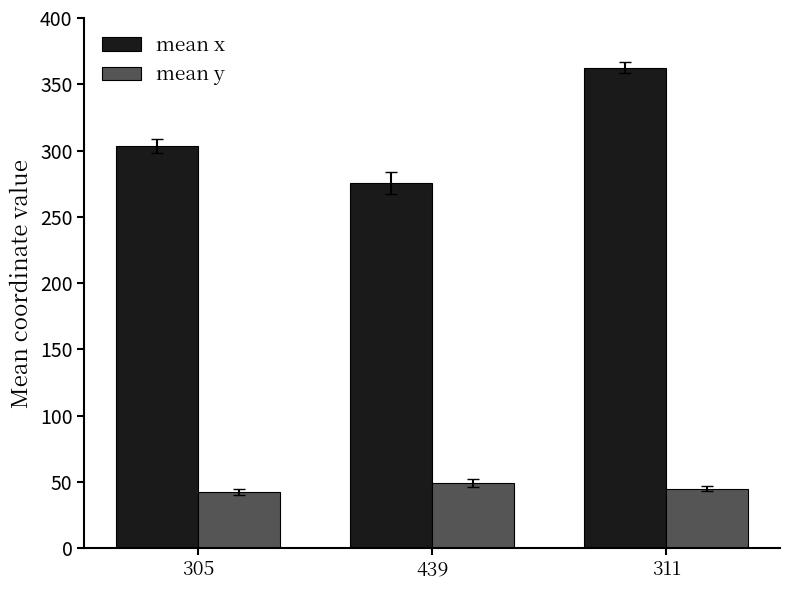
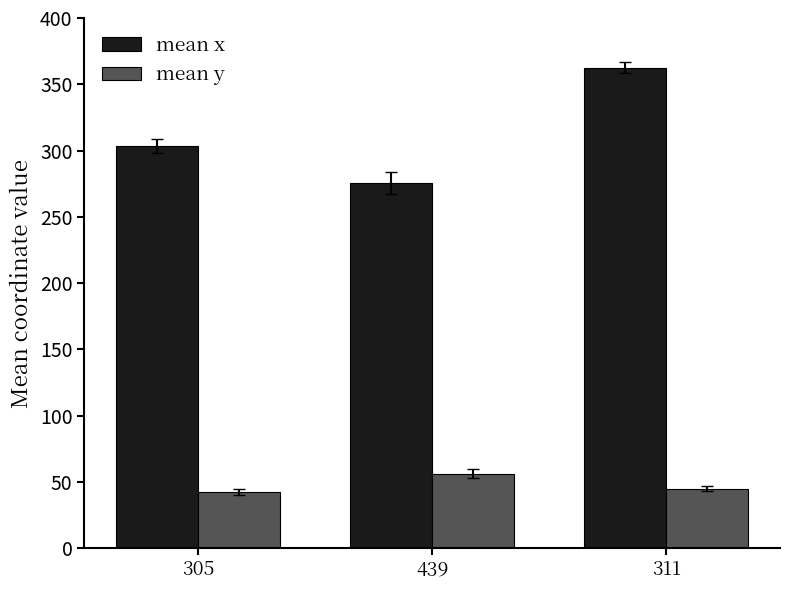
mean y, 439: 49 -> 56
